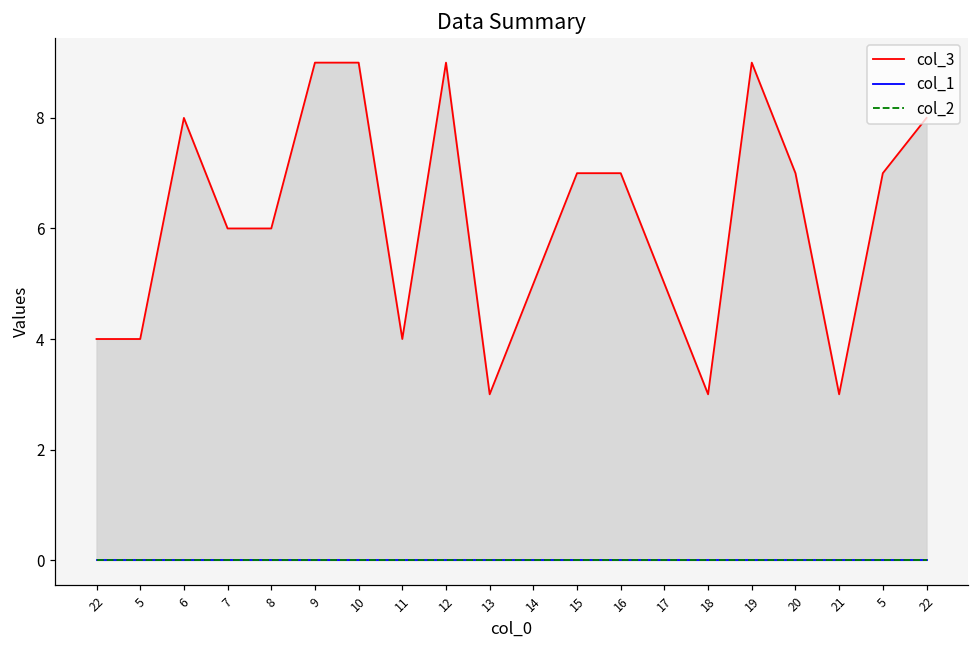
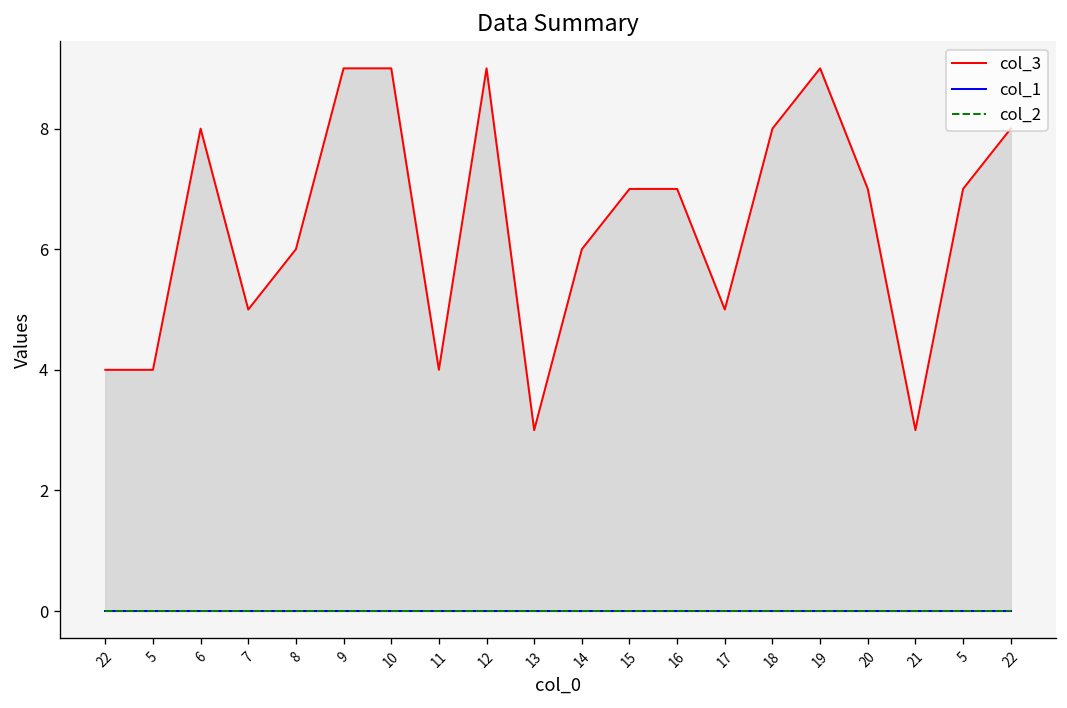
col_3, 7: 6 -> 5
col_3, 14: 5 -> 6
col_3, 18: 3 -> 8
